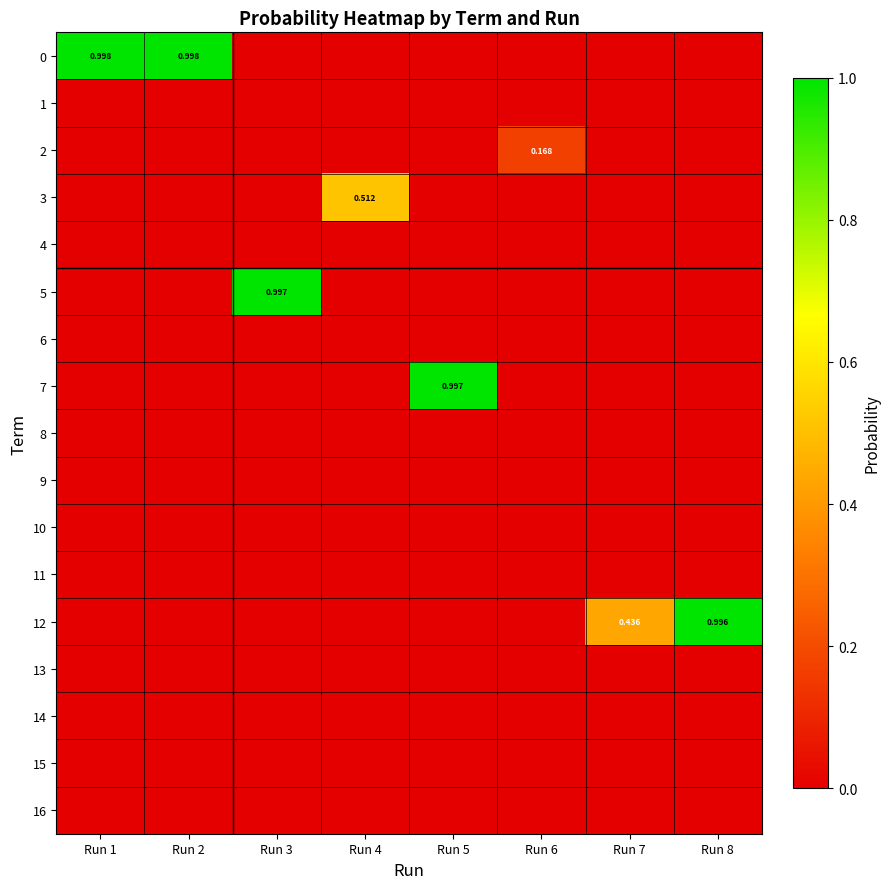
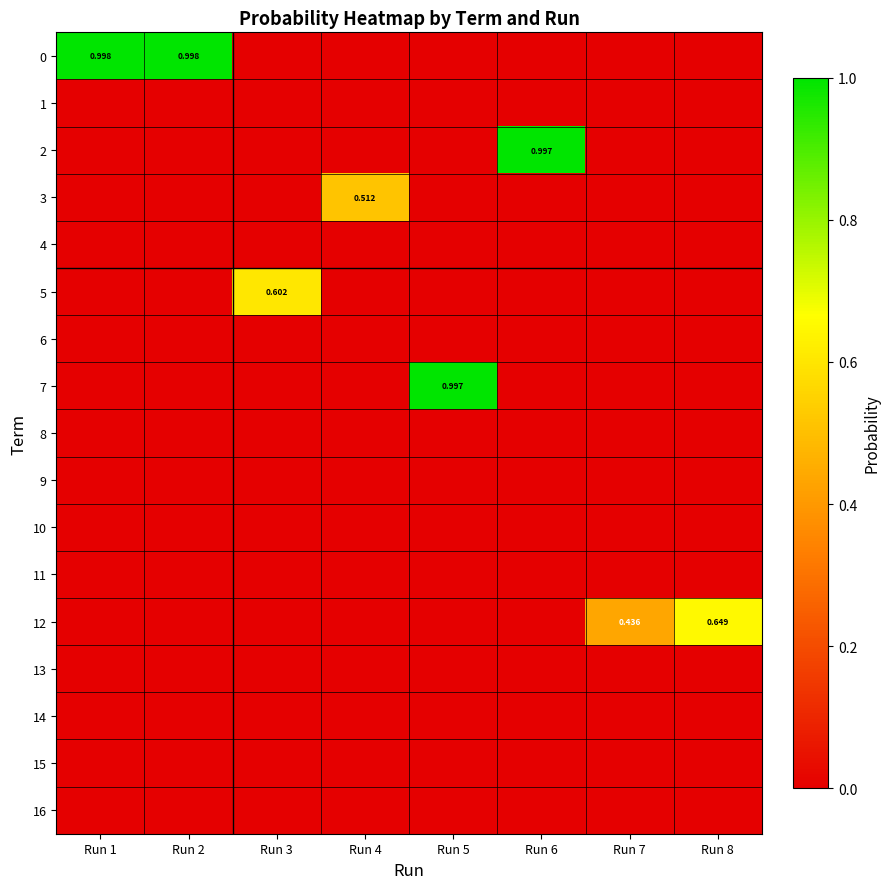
2, Run 6: 0.168 -> 0.997
5, Run 3: 0.997 -> 0.602
12, Run 8: 0.996 -> 0.649
